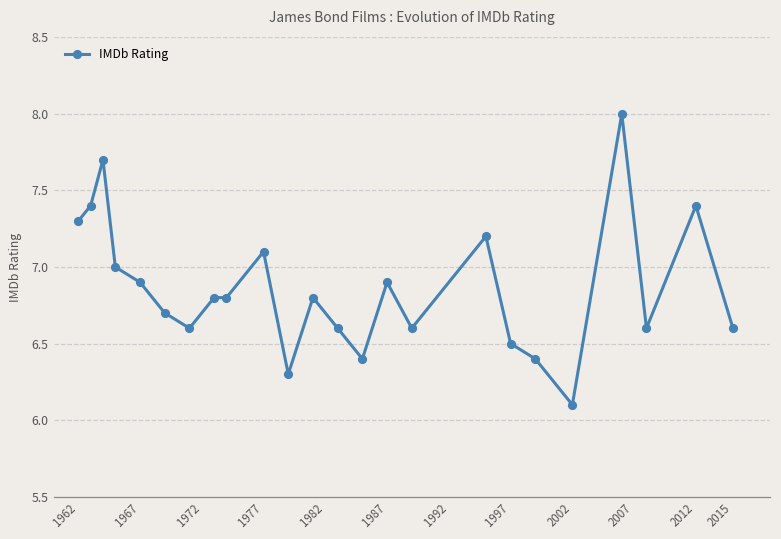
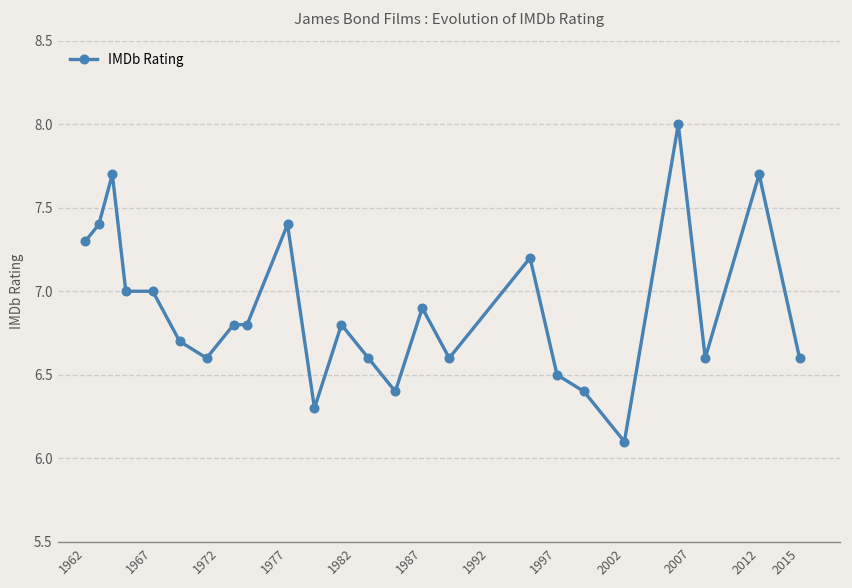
1967: 6.9 -> 7.0
1977: 7.1 -> 7.4
2012: 7.4 -> 7.7
